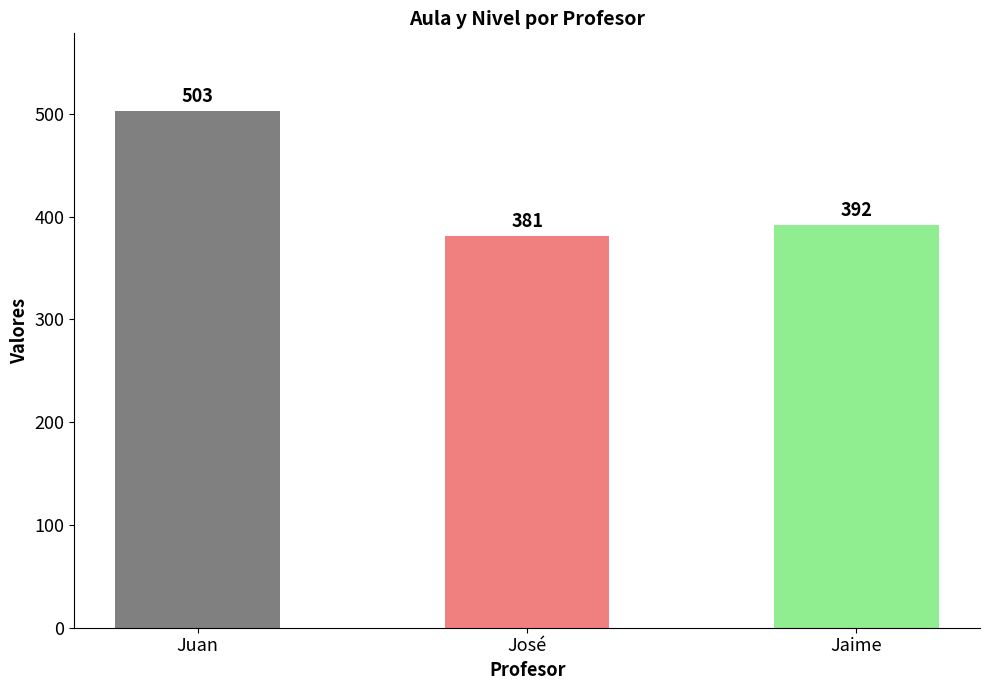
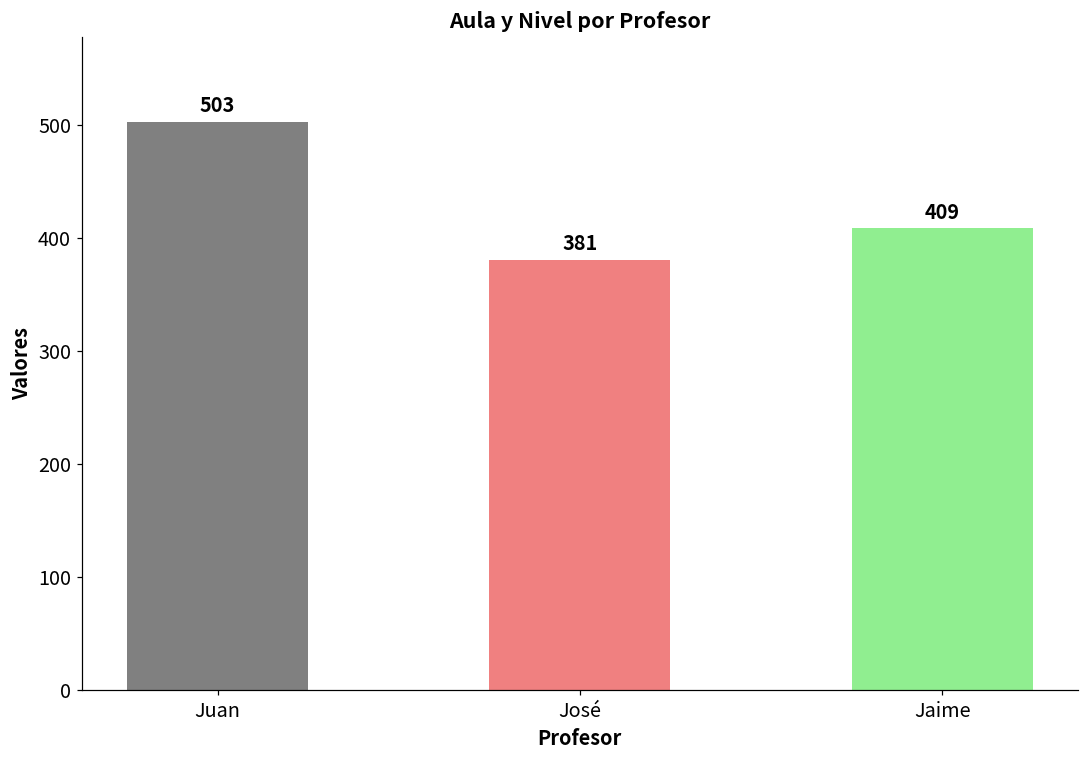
Jaime: 392 -> 409
